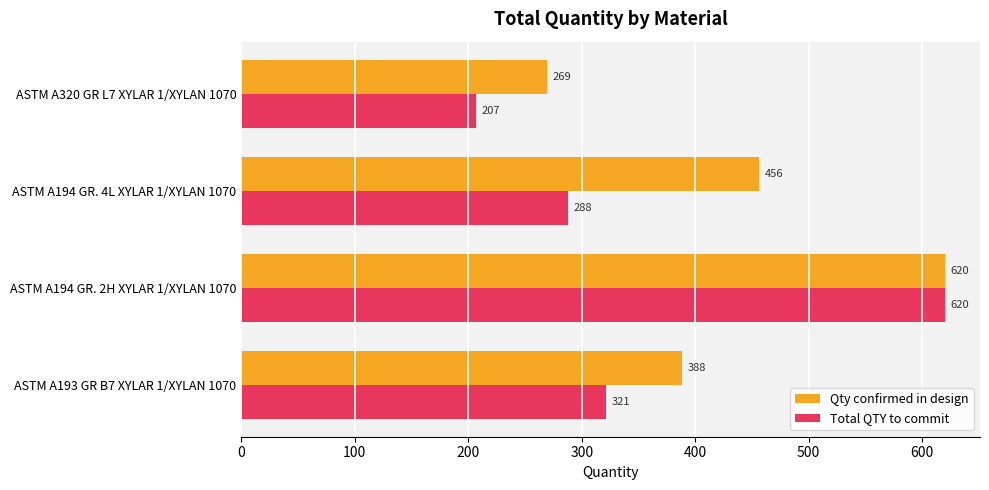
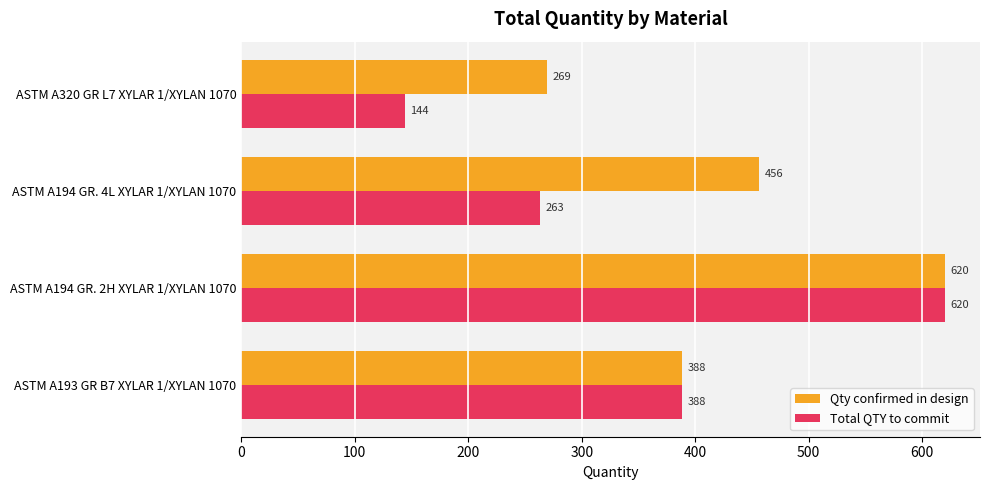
Total QTY to commit, ASTM A320 GR L7 XYLAR 1/XYLAN 1070: 207 -> 144
Total QTY to commit, ASTM A194 GR. 4L XYLAR 1/XYLAN 1070: 288 -> 263
Total QTY to commit, ASTM A193 GR B7 XYLAR 1/XYLAN 1070: 321 -> 388
